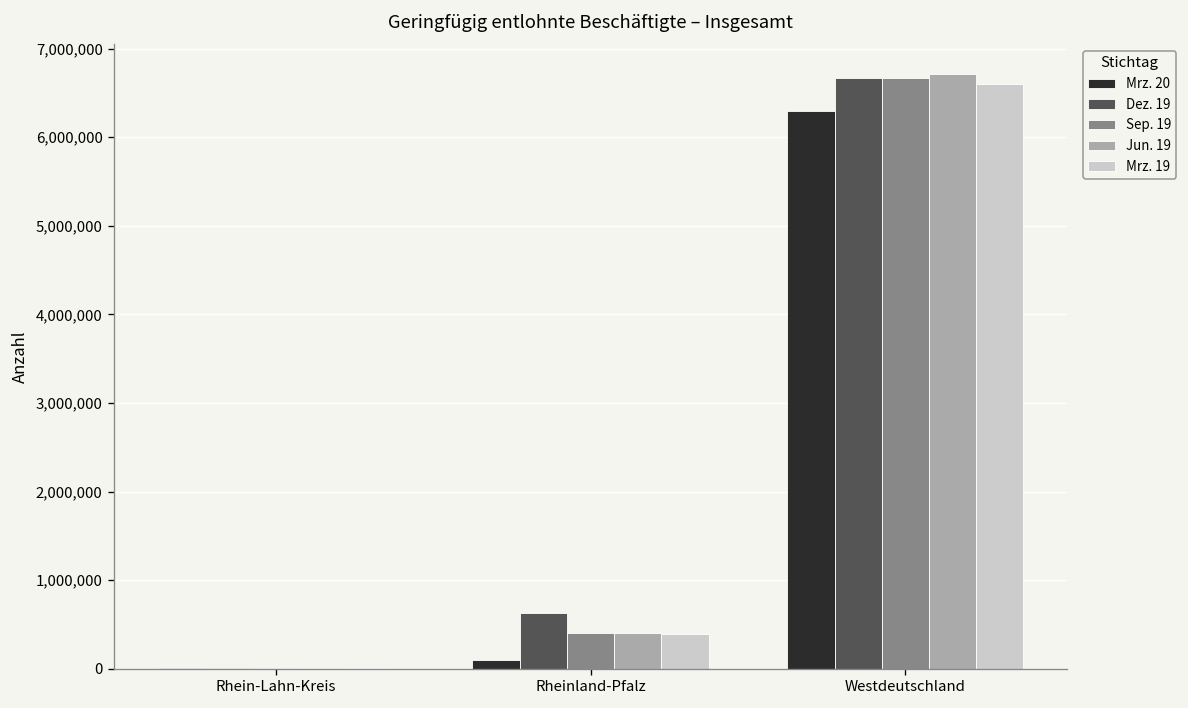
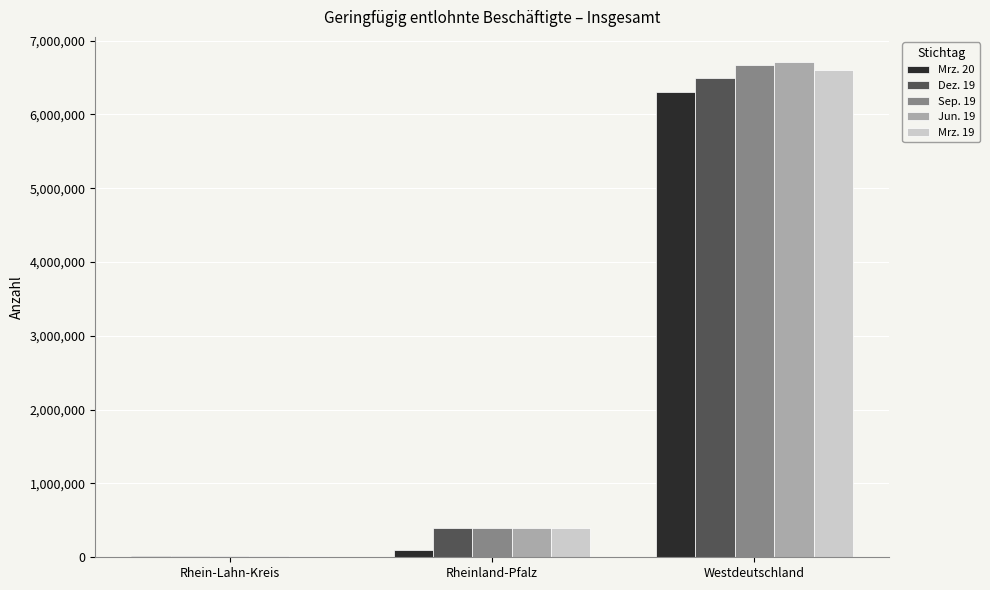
Dez. 19, Rheinland-Pfalz: 600,000 -> 400,000
Dez. 19, Westdeutschland: 6,700,000 -> 6,500,000
